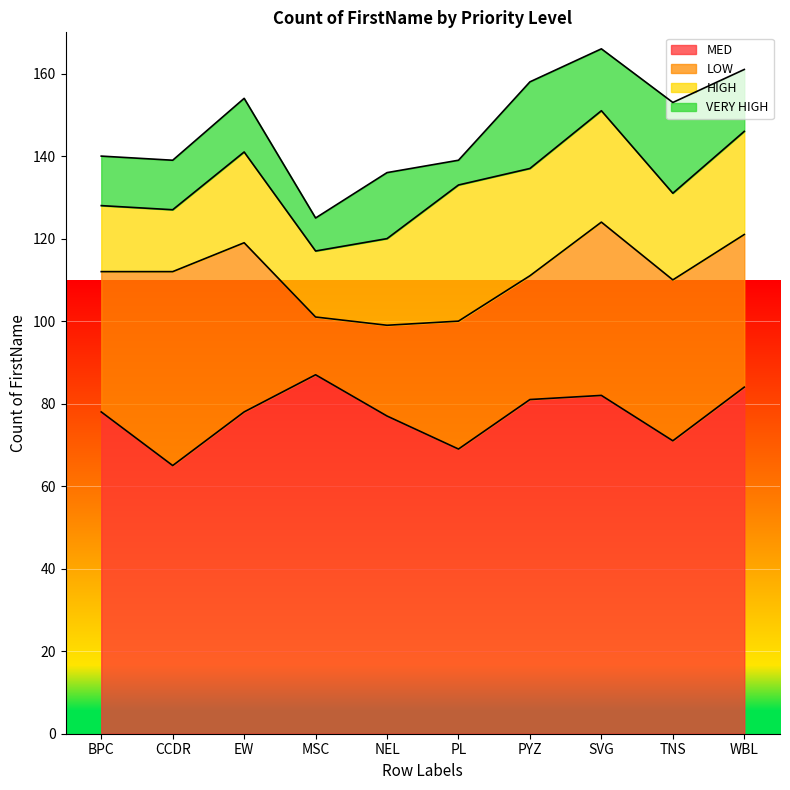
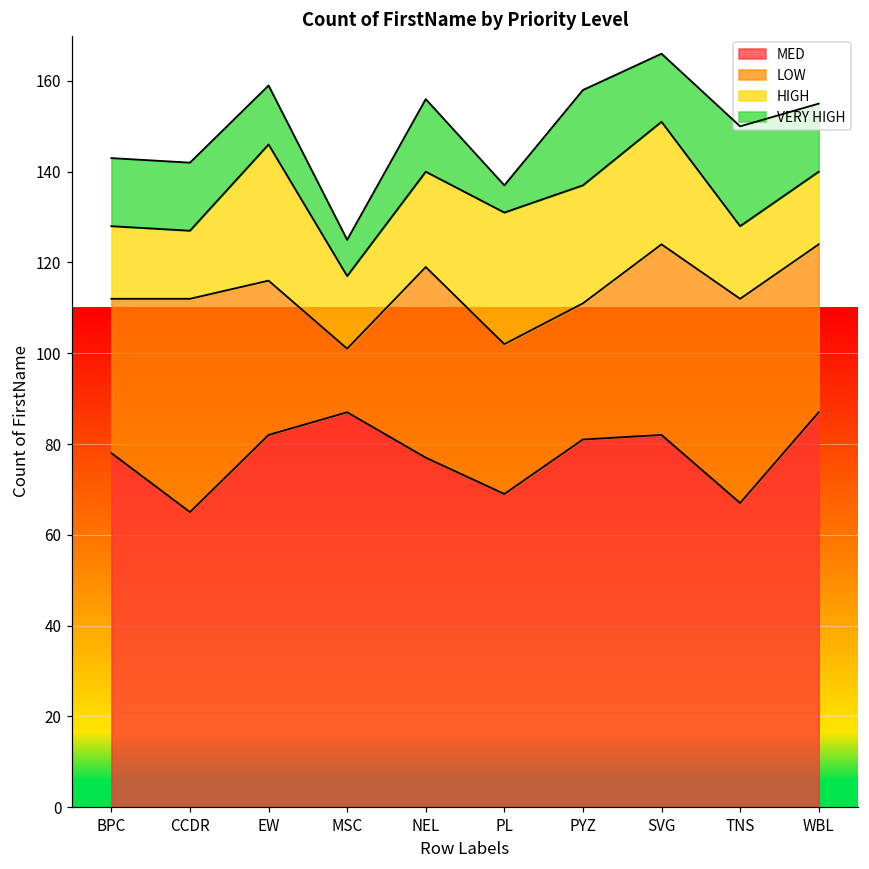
VERY HIGH, BPC: 12 -> 15
VERY HIGH, CCDR: 12 -> 15
MED, EW: 78 -> 82
LOW, EW: 41 -> 34
HIGH, EW: 22 -> 30
LOW, NEL: 22 -> 42
LOW, PL: 31 -> 33
HIGH, PL: 33 -> 29
MED, TNS: 71 -> 67
LOW, TNS: 39 -> 45
HIGH, TNS: 21 -> 16
MED, WBL: 84 -> 87
HIGH, WBL: 25 -> 16
